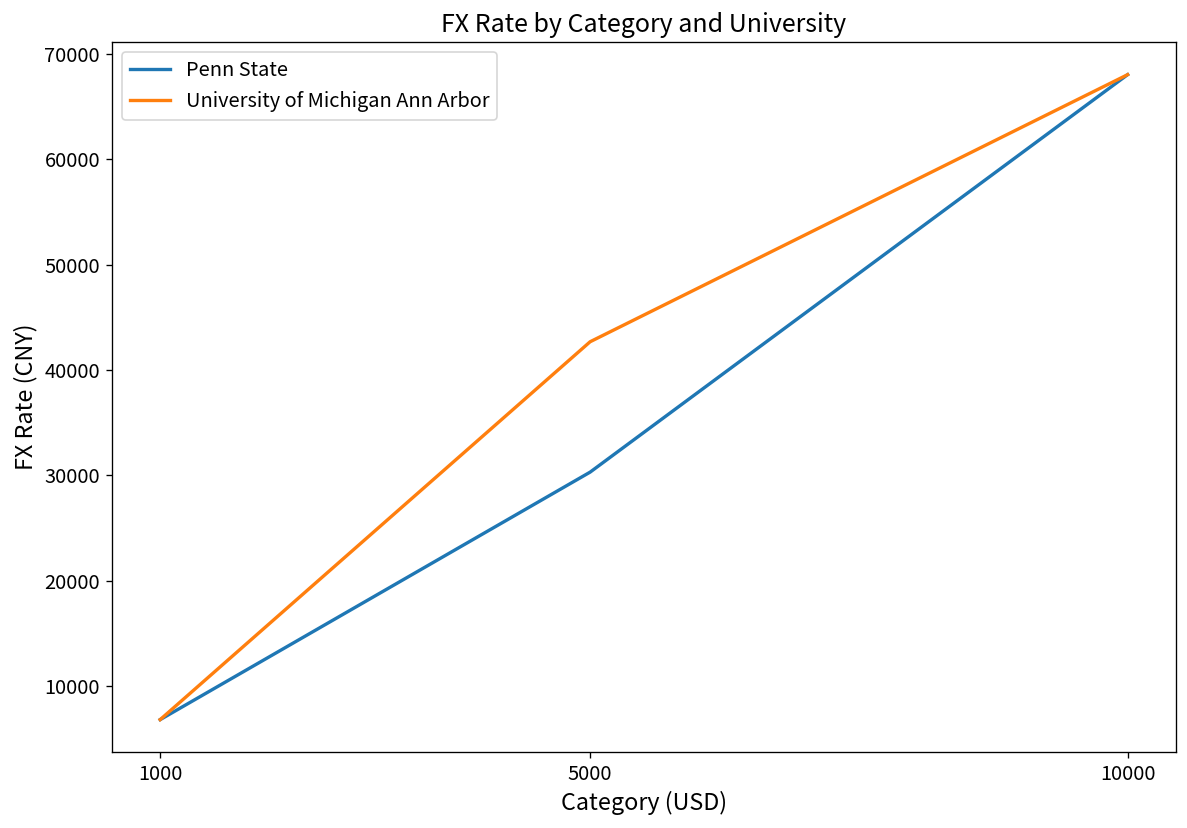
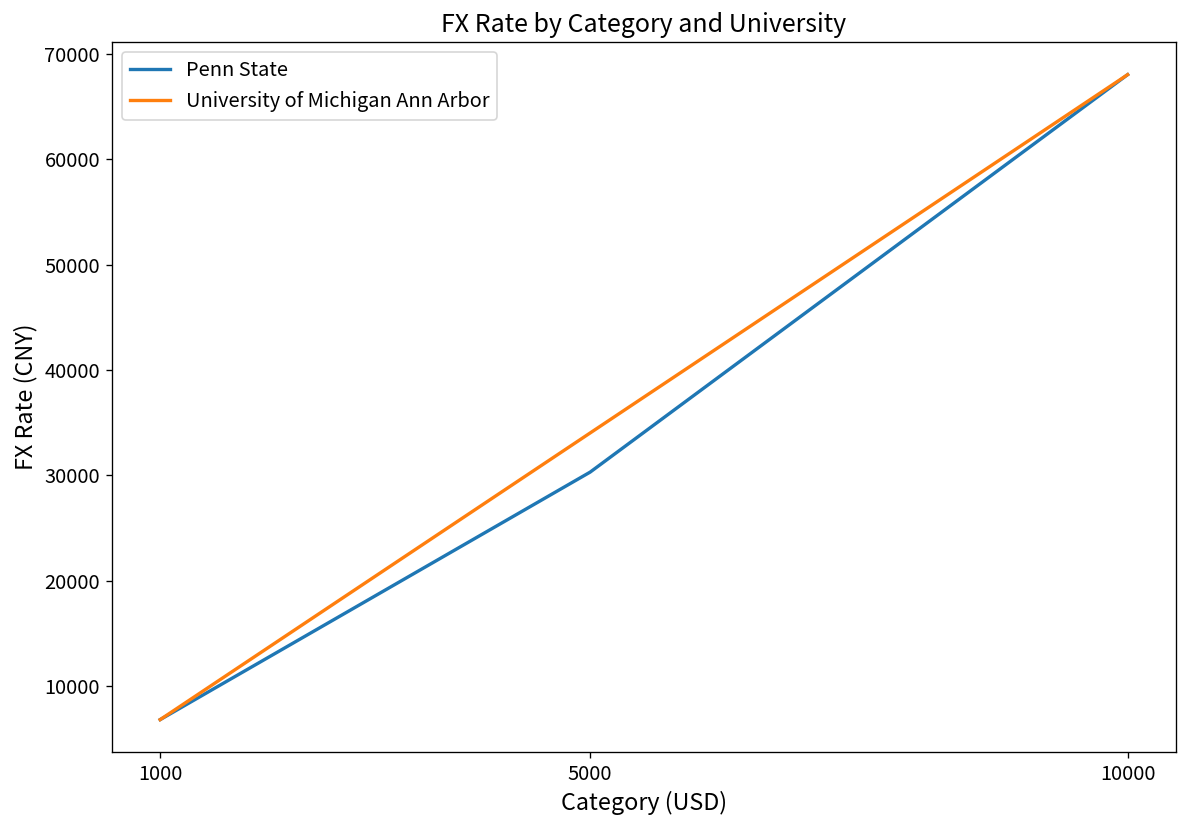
University of Michigan Ann Arbor, 5000: 43000 -> 34000
